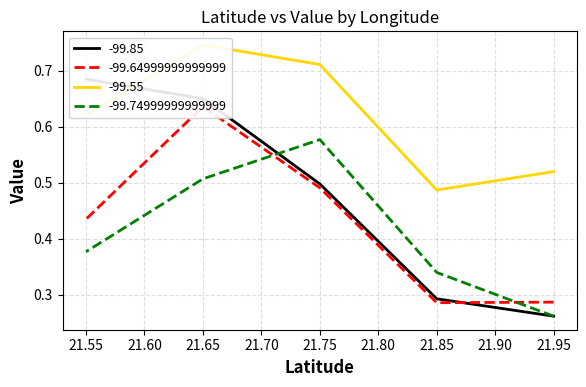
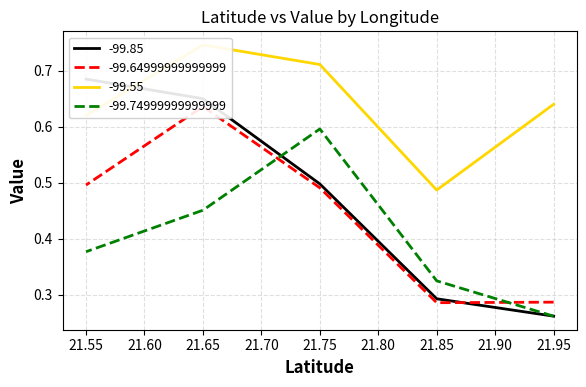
-99.64999999999999, 21.55: 0.44 -> 0.50
-99.74999999999999, 21.65: 0.51 -> 0.45
-99.74999999999999, 21.75: 0.58 -> 0.60
-99.74999999999999, 21.85: 0.34 -> 0.33
-99.55, 21.95: 0.52 -> 0.64
